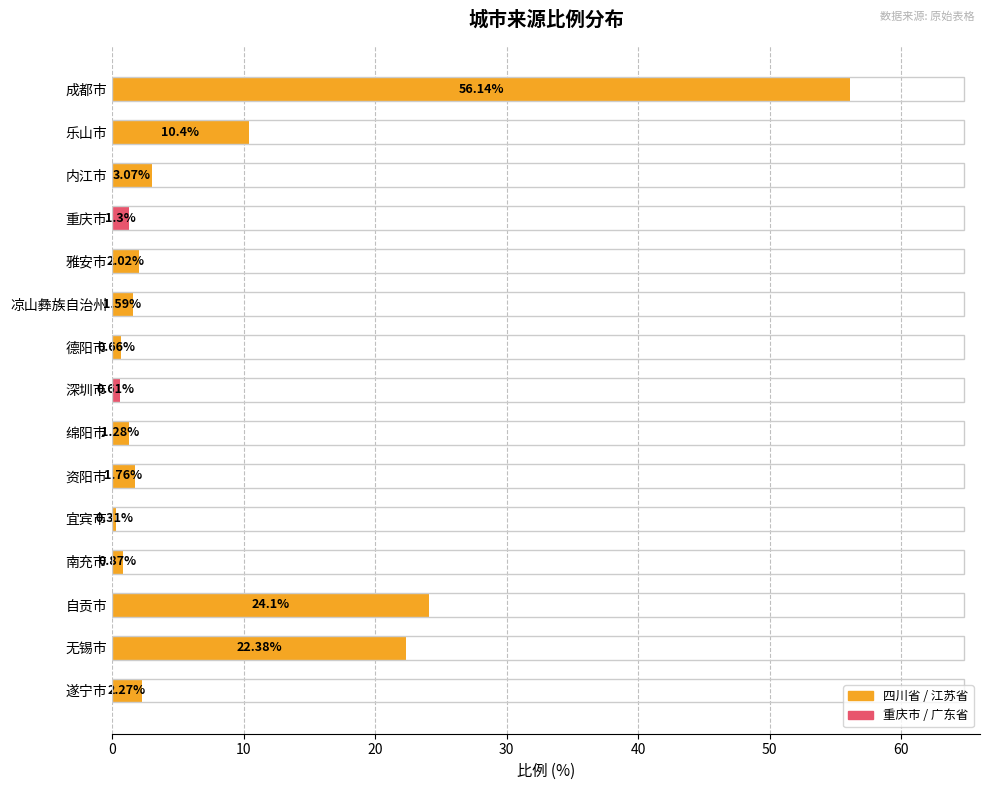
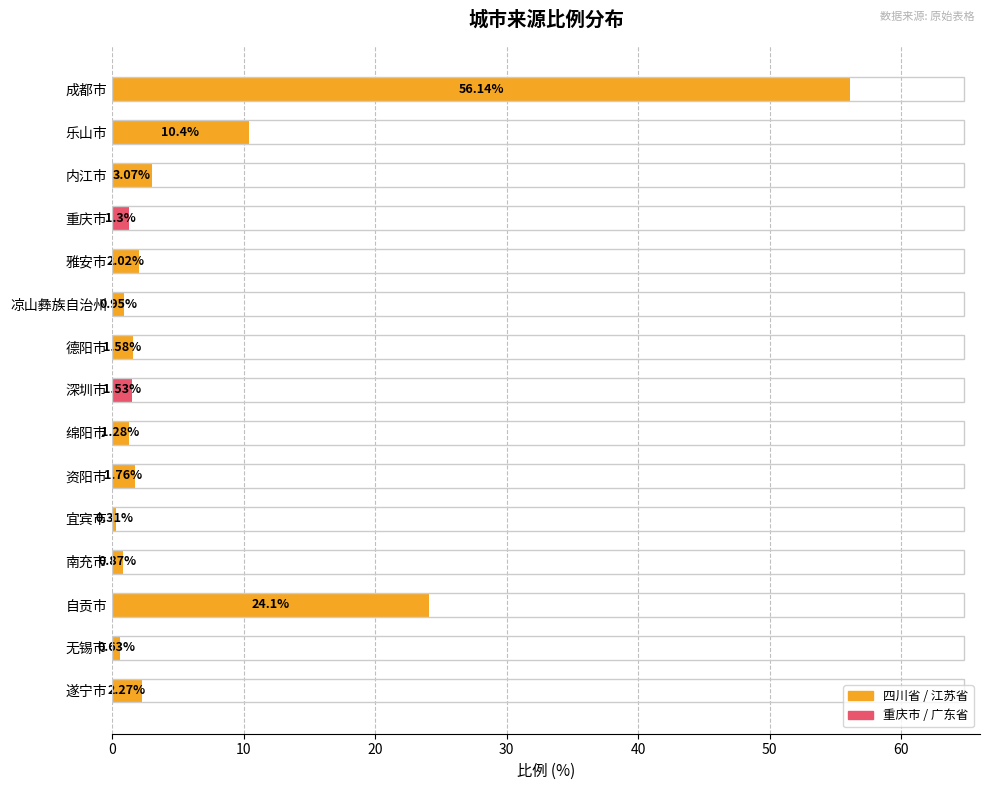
凉山彝族自治州: 1.59% -> 0.95%
德阳市: 0.66% -> 1.58%
深圳市: 0.61% -> 1.53%
无锡市: 22.38% -> 0.63%
